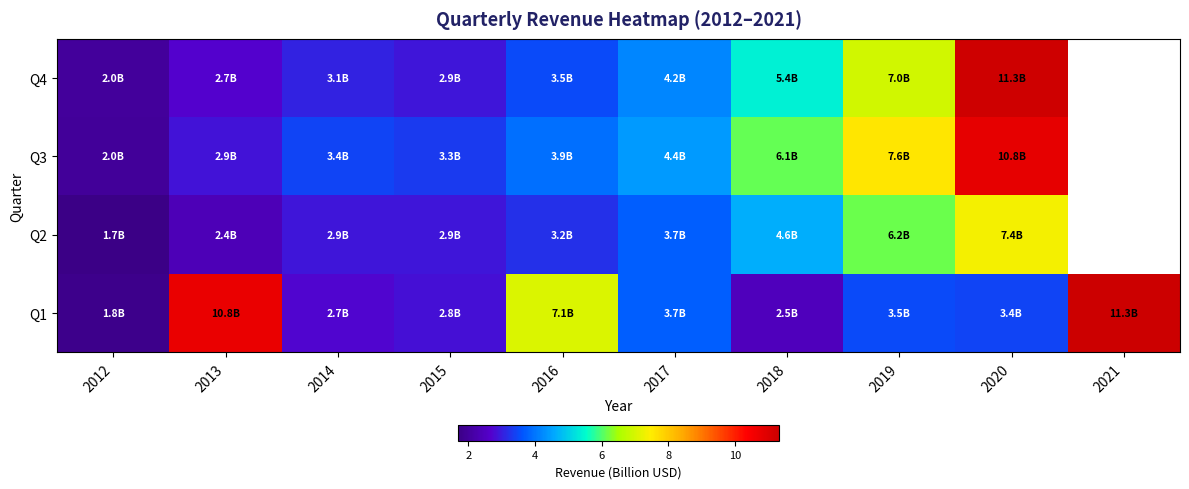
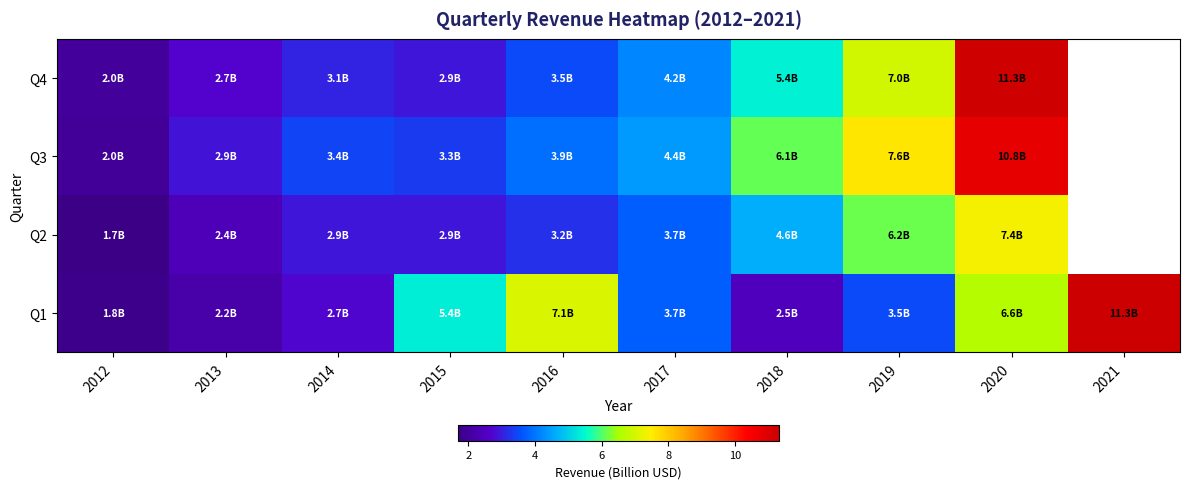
Q1, 2013: 10.8B -> 2.2B
Q1, 2015: 2.8B -> 5.4B
Q1, 2020: 3.4B -> 6.6B
